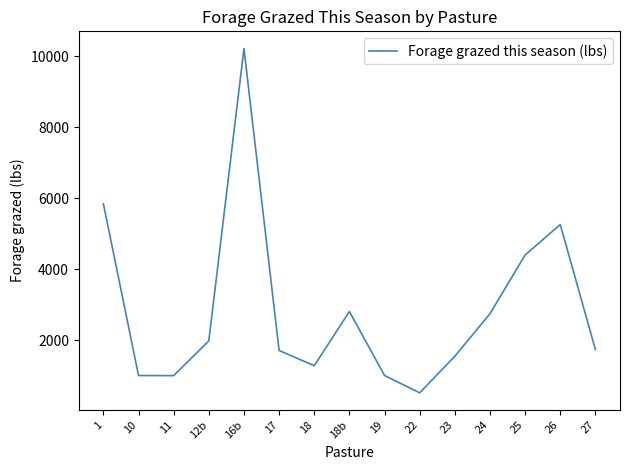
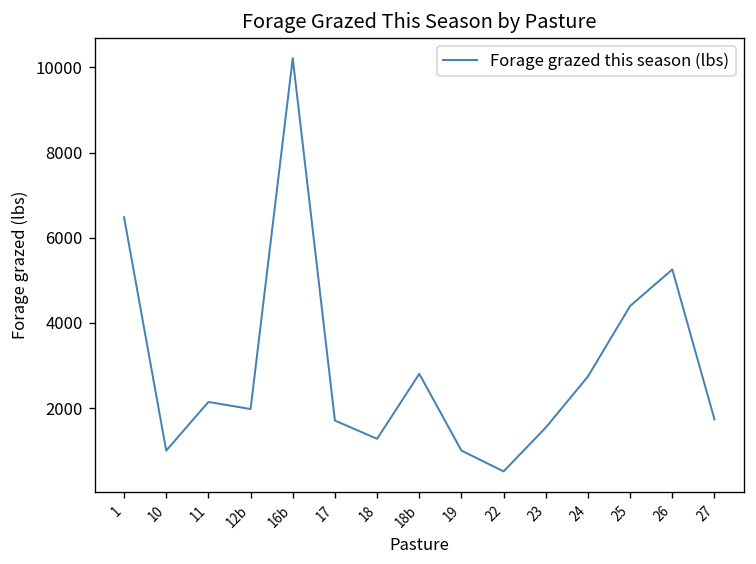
1: 5800 -> 6500
11: 1000 -> 2100
